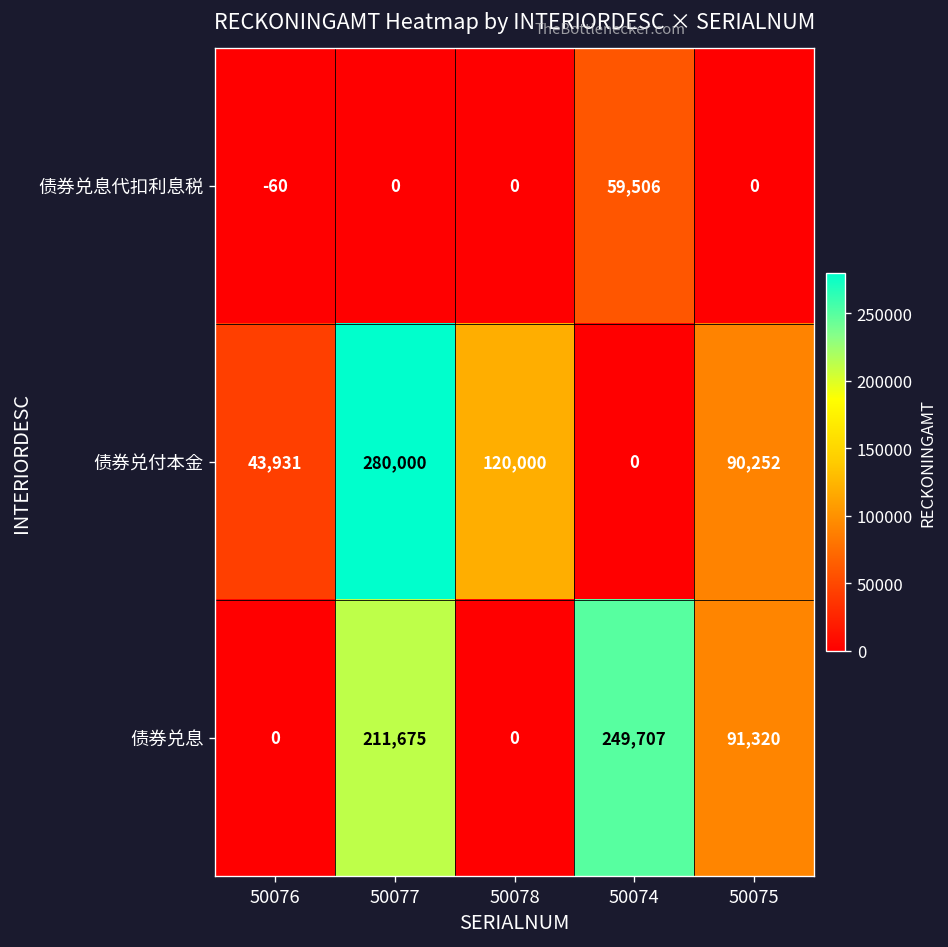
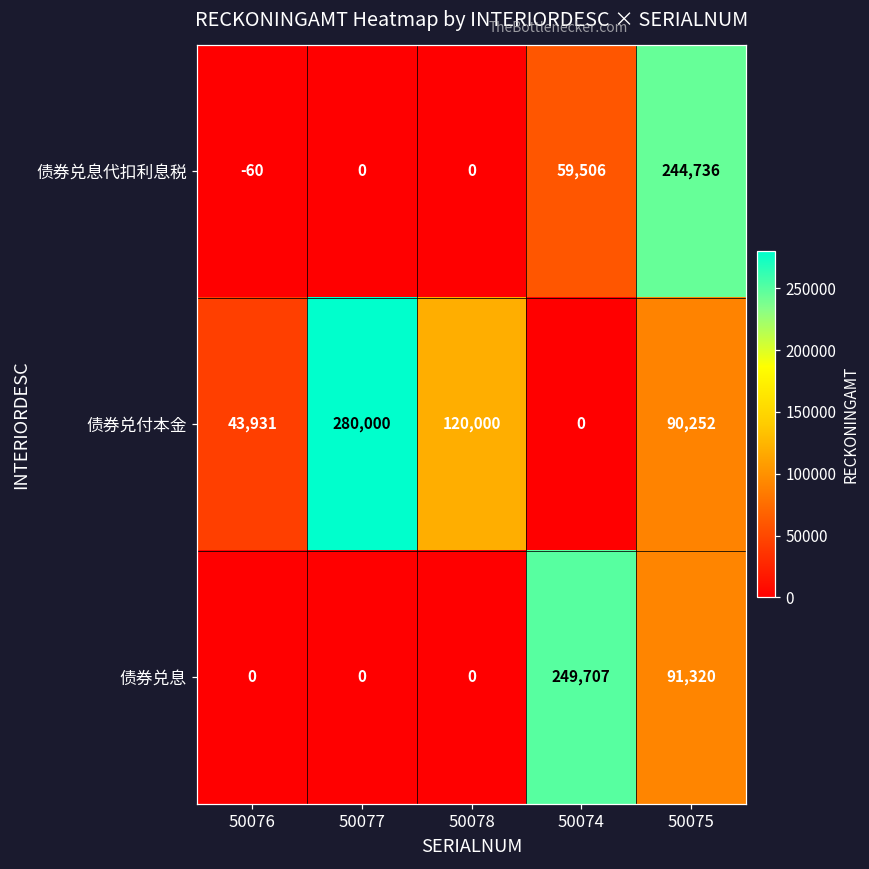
债券兑息代扣利息税, 50075: 0 -> 244,736
债券兑息, 50077: 211,675 -> 0
